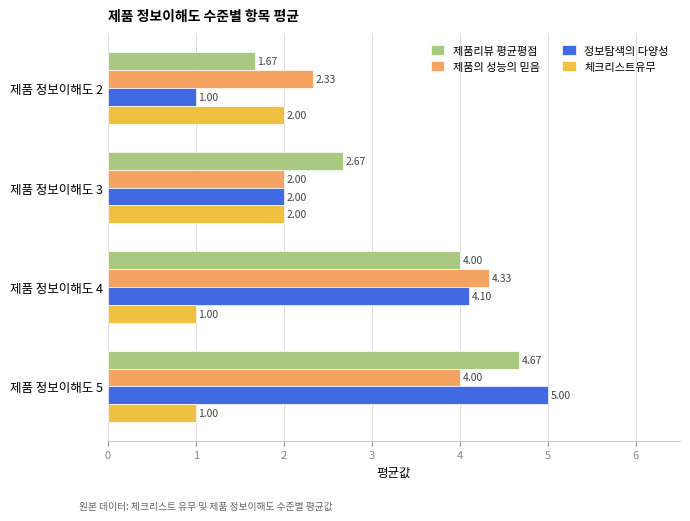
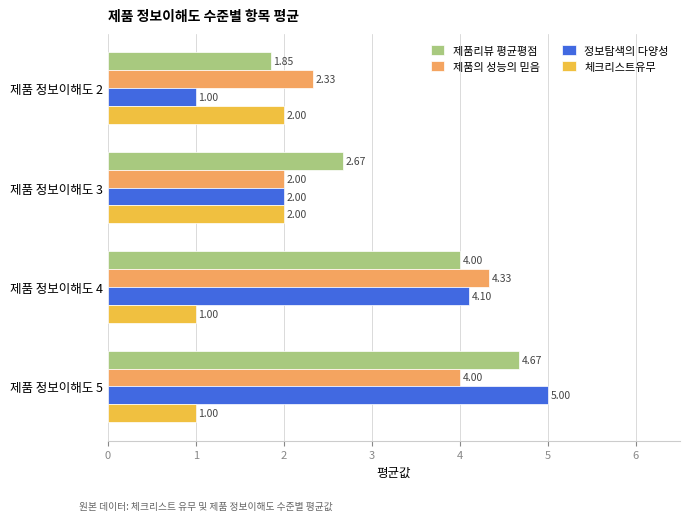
제품리뷰 평균평점, 제품 정보이해도 2: 1.67 -> 1.85
